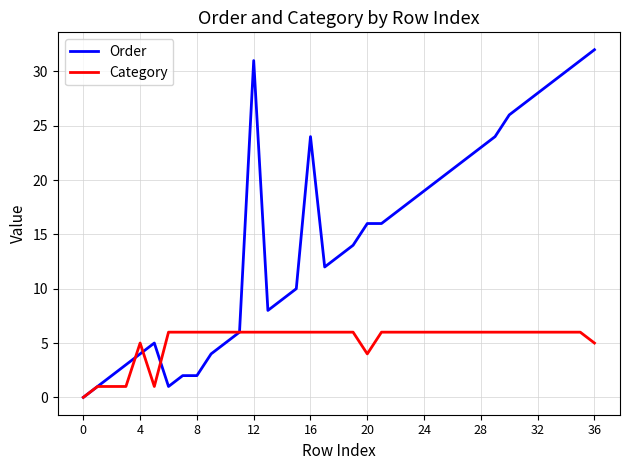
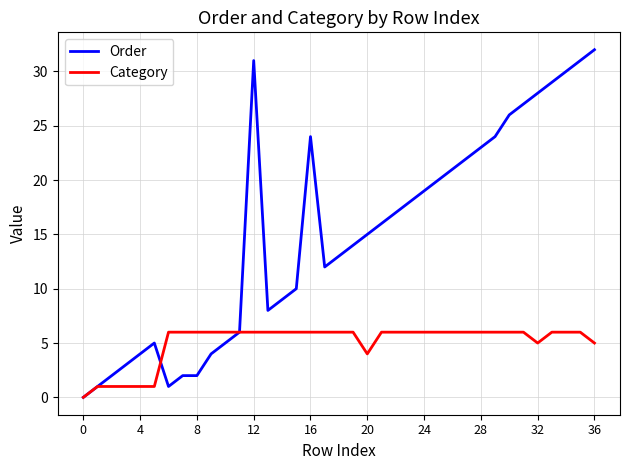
Category, 4: 5 -> 1
Order, 20: 16 -> 15
Category, 32: 6 -> 5
